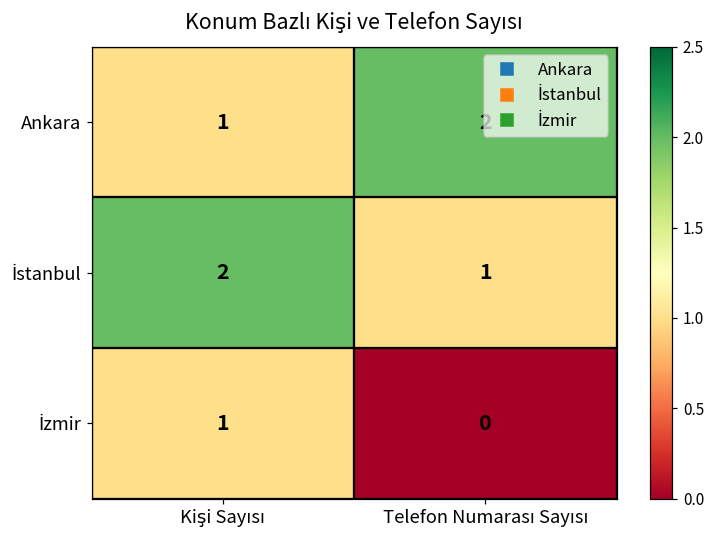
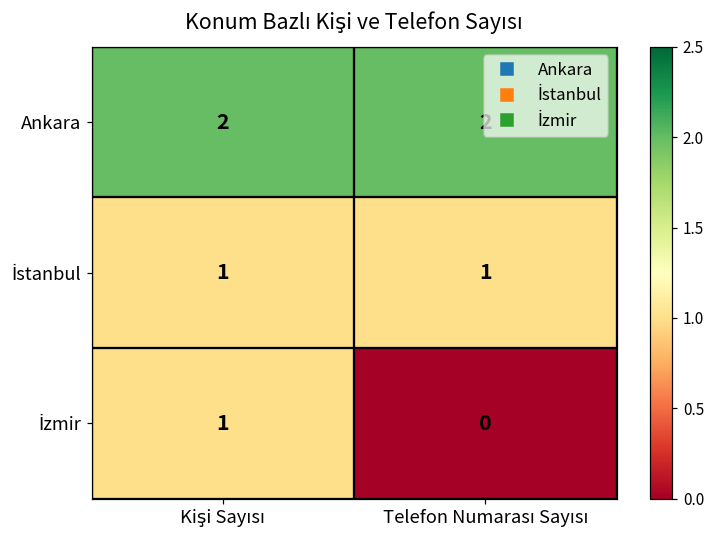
Ankara, Kişi Sayısı: 1 -> 2
İstanbul, Kişi Sayısı: 2 -> 1
